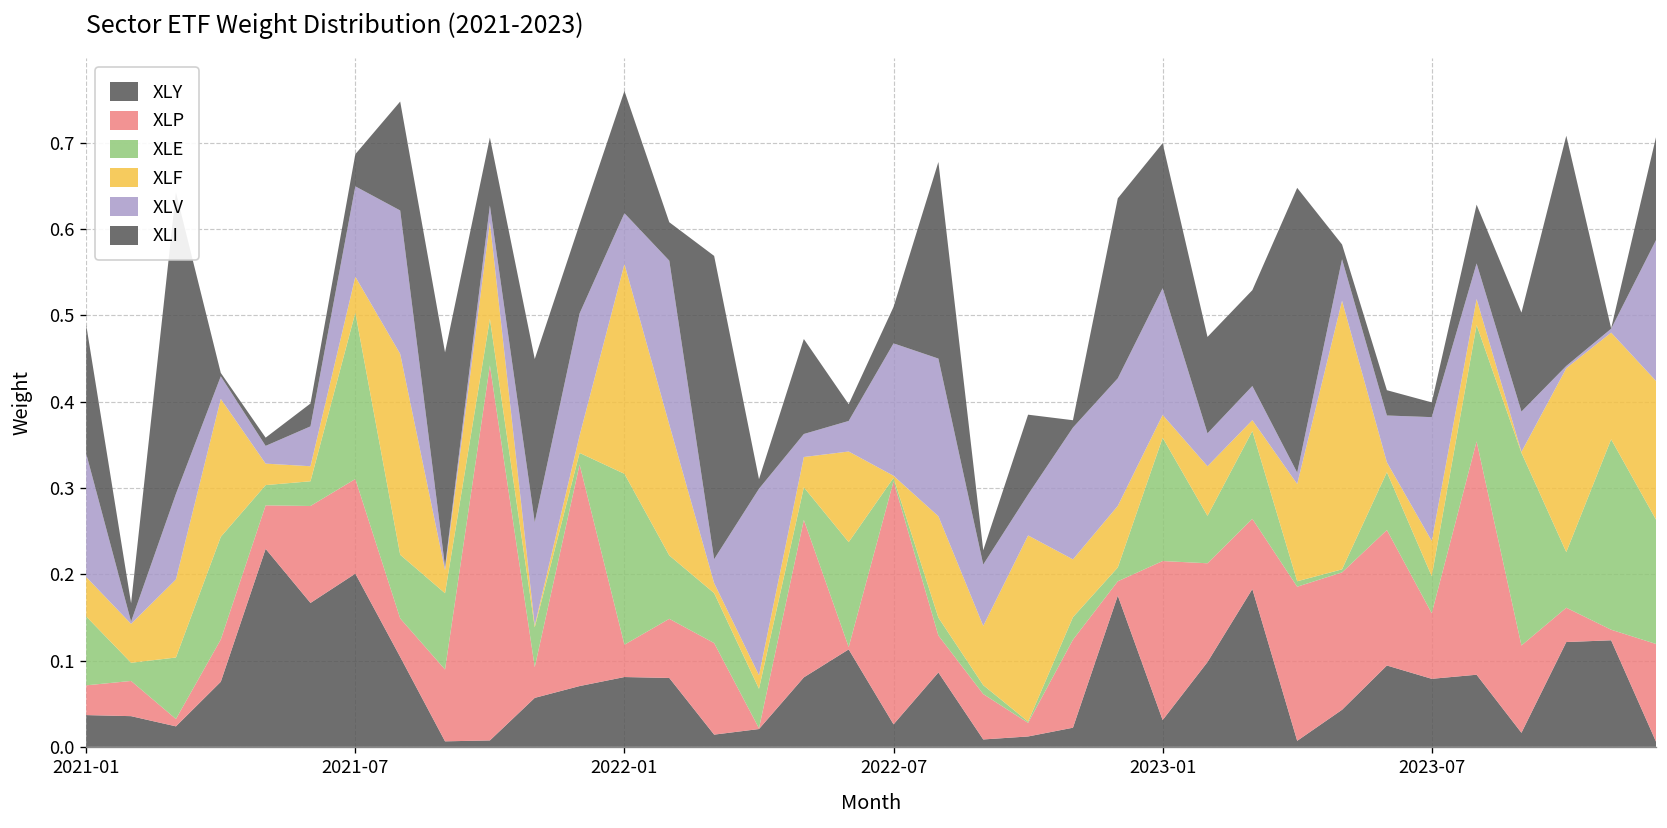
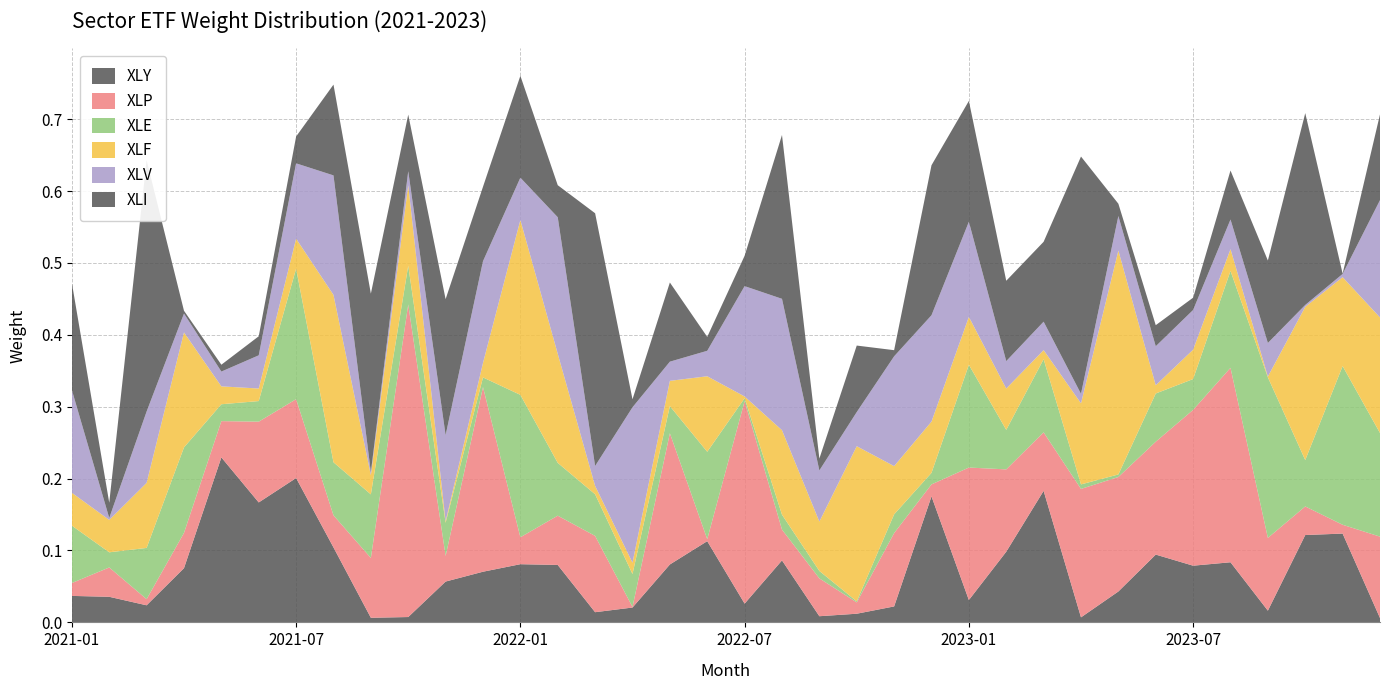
XLP, 2021-01: 0.03 -> 0.02
XLE, 2021-07: 0.19 -> 0.18
XLF, 2023-01: 0.03 -> 0.07
XLV, 2023-01: 0.15 -> 0.13
XLP, 2023-07: 0.08 -> 0.22
XLV, 2023-07: 0.14 -> 0.06
